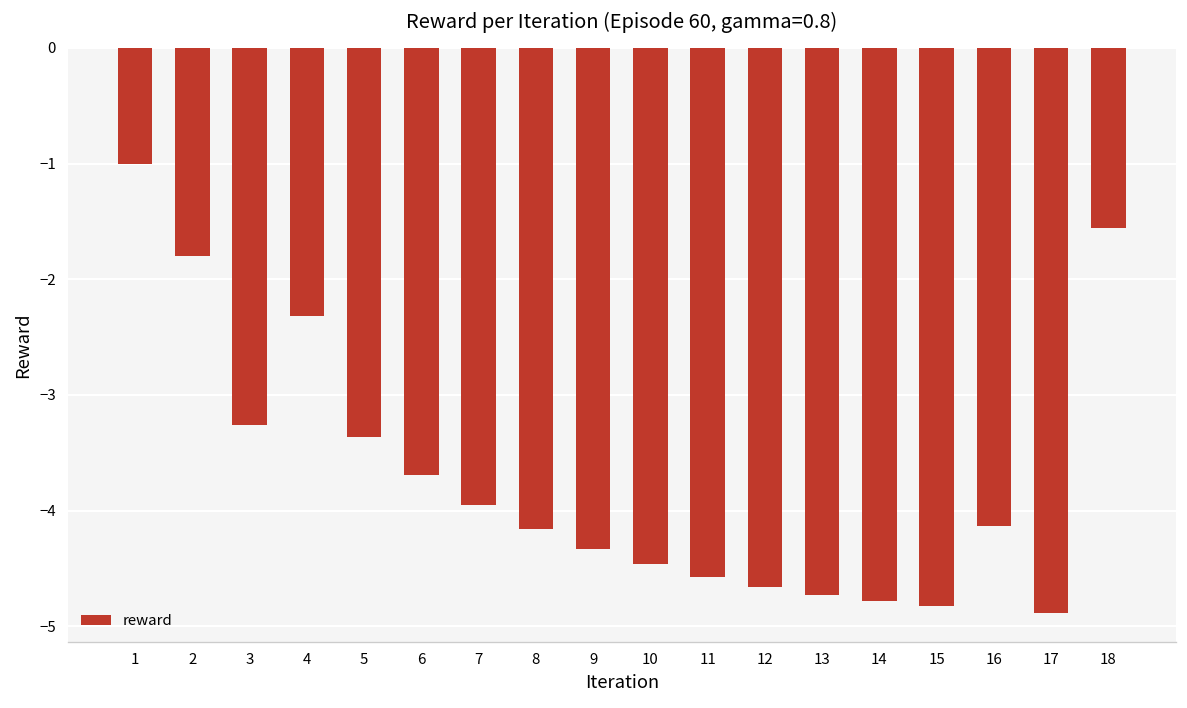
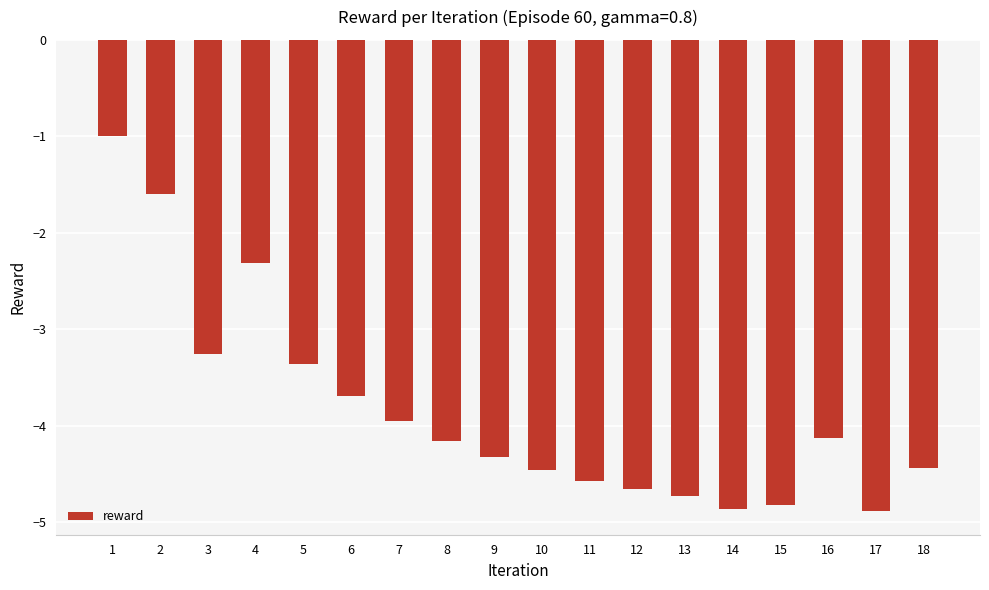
2: -1.8 -> -1.6
14: -4.8 -> -4.9
18: -1.6 -> -4.4
